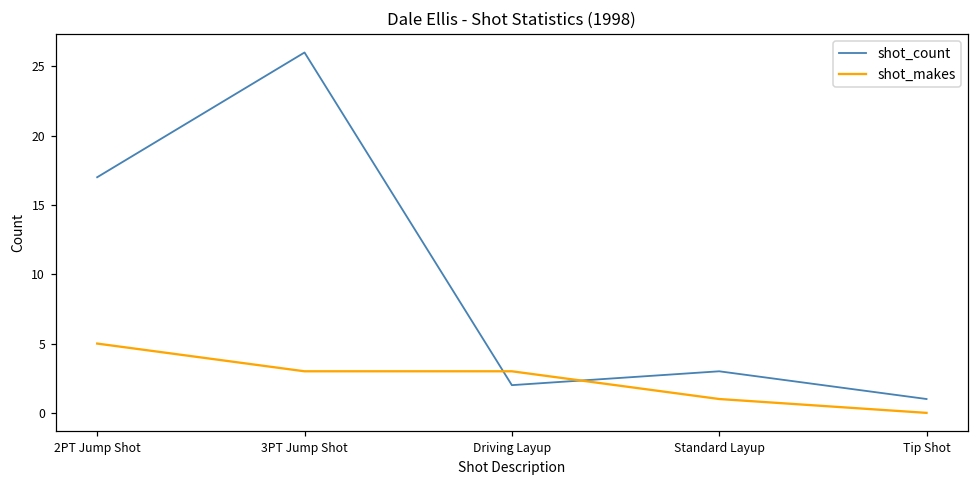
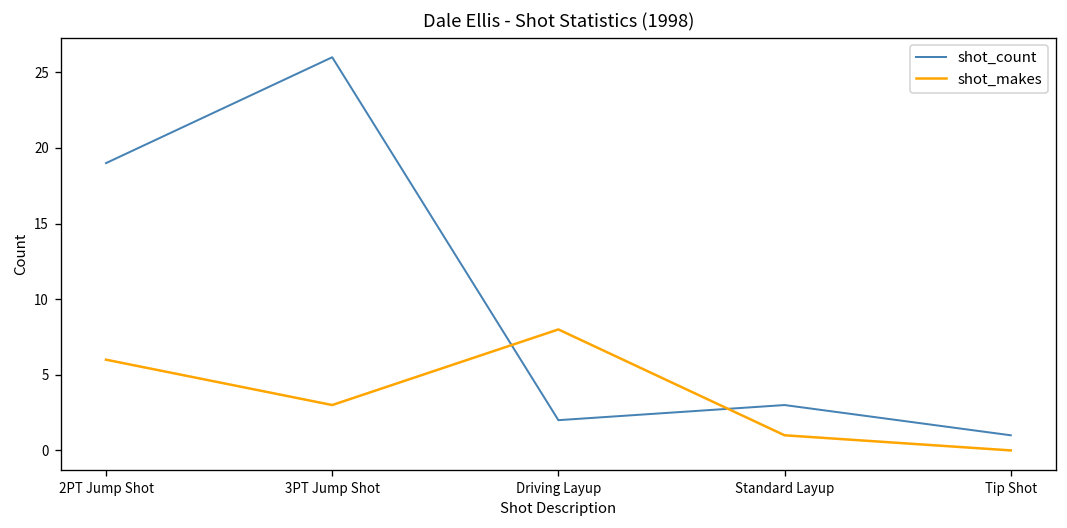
shot_count, 2PT Jump Shot: 17 -> 19
shot_makes, 2PT Jump Shot: 5 -> 6
shot_makes, Driving Layup: 3 -> 8
